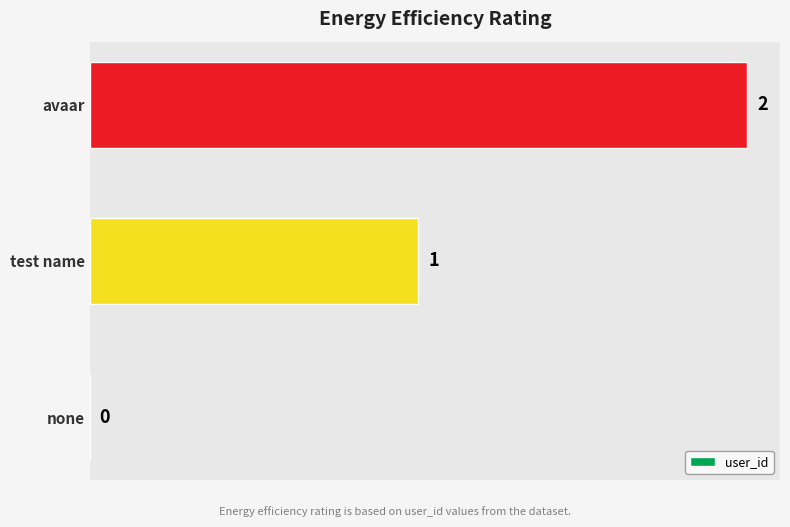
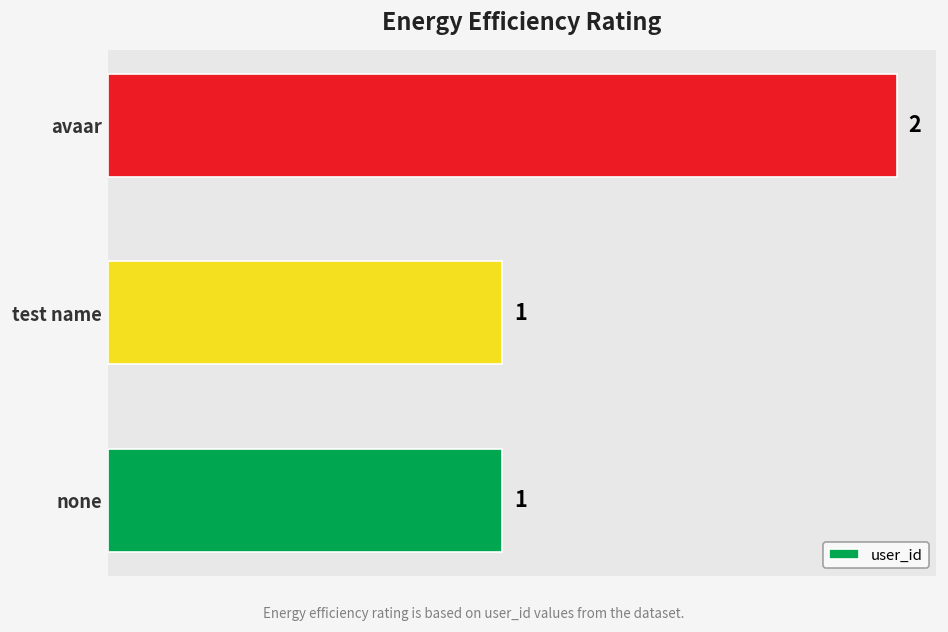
none: 0 -> 1
